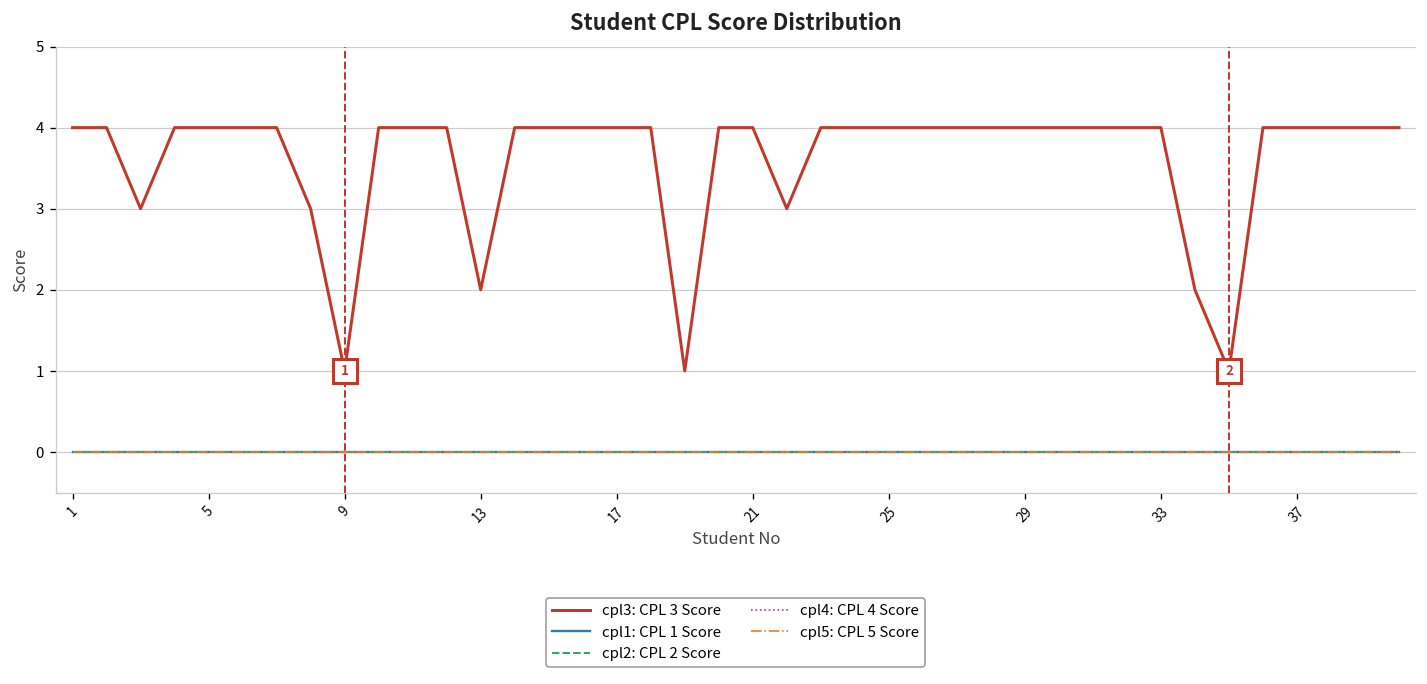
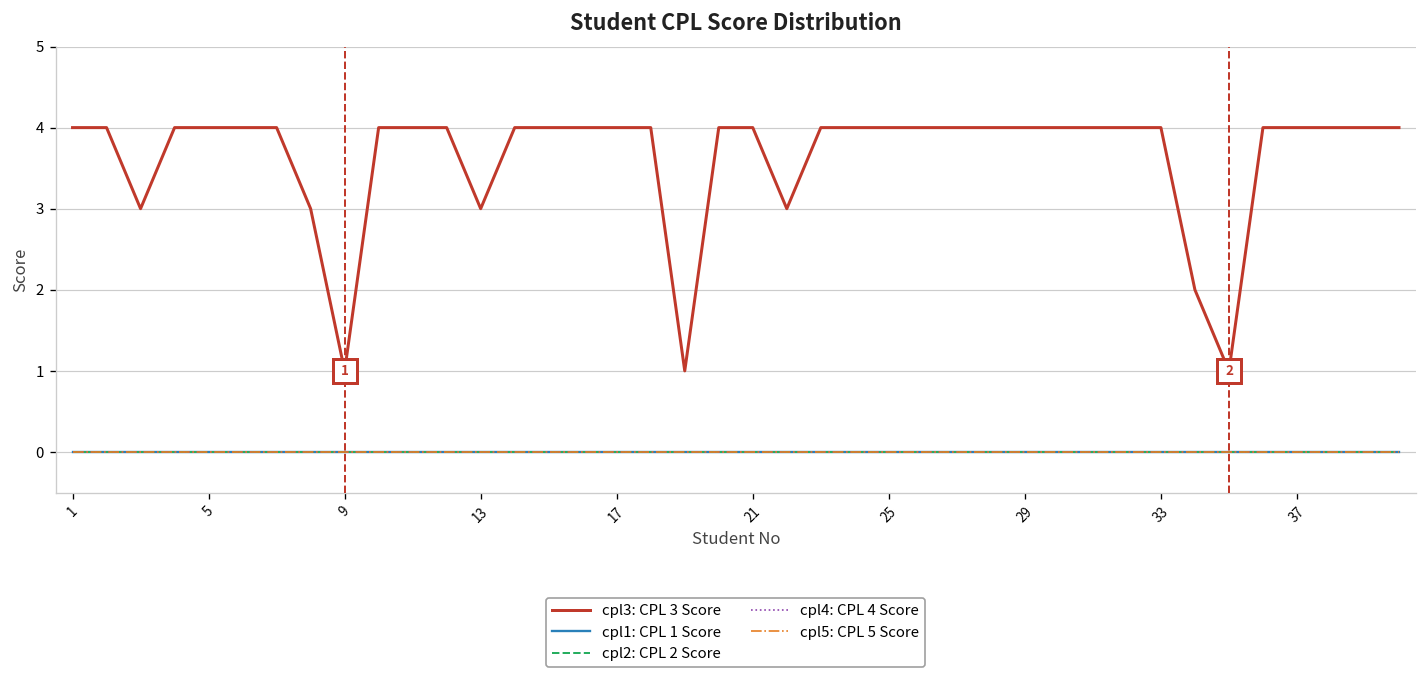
cpl3: CPL 3 Score, 13: 2 -> 3
